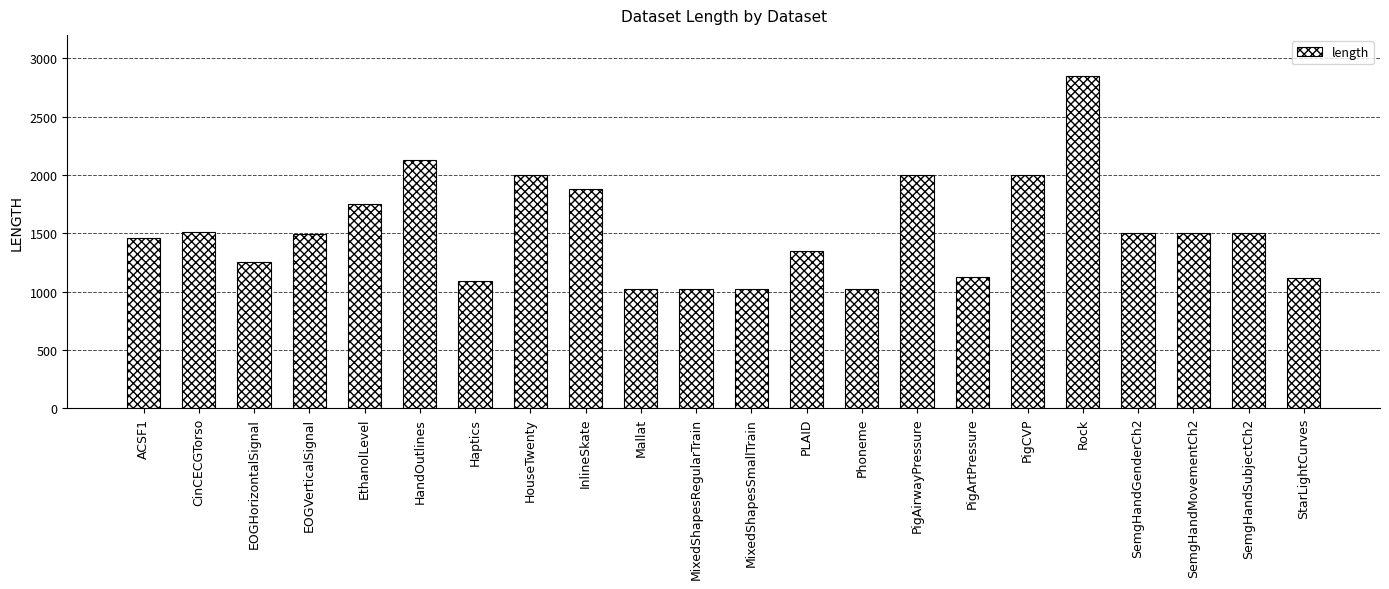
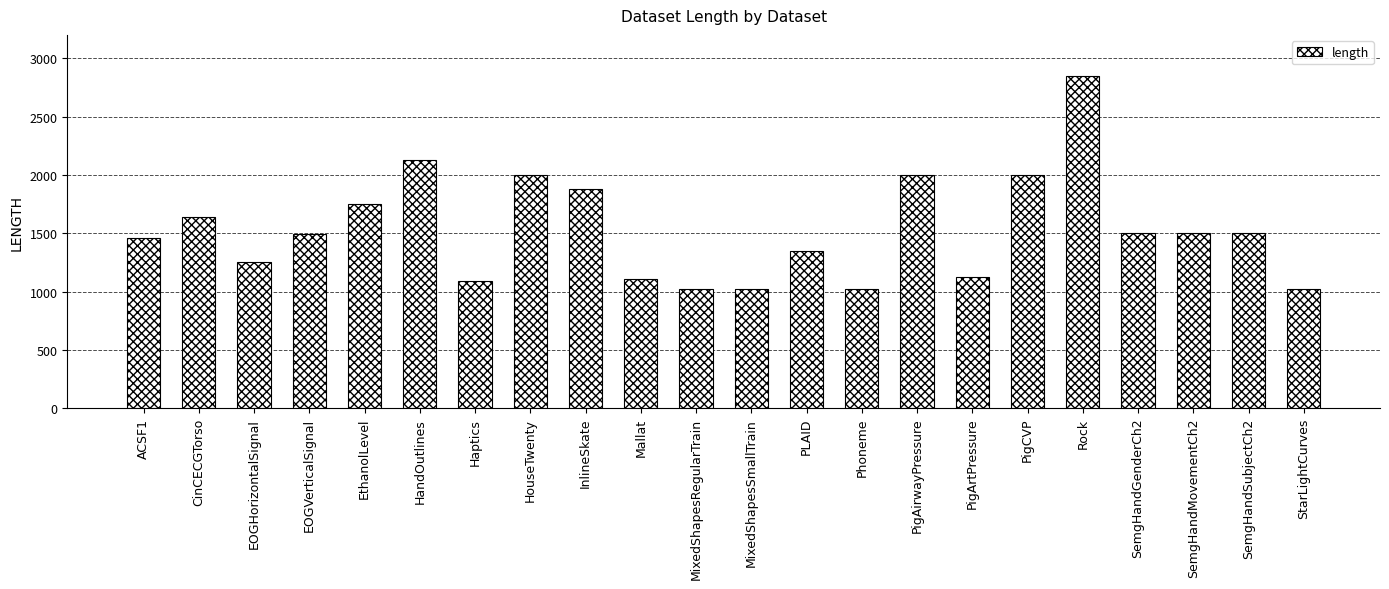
CinCECGTorso: 1510 -> 1640
Mallat: 1020 -> 1110
StarLightCurves: 1110 -> 1020
